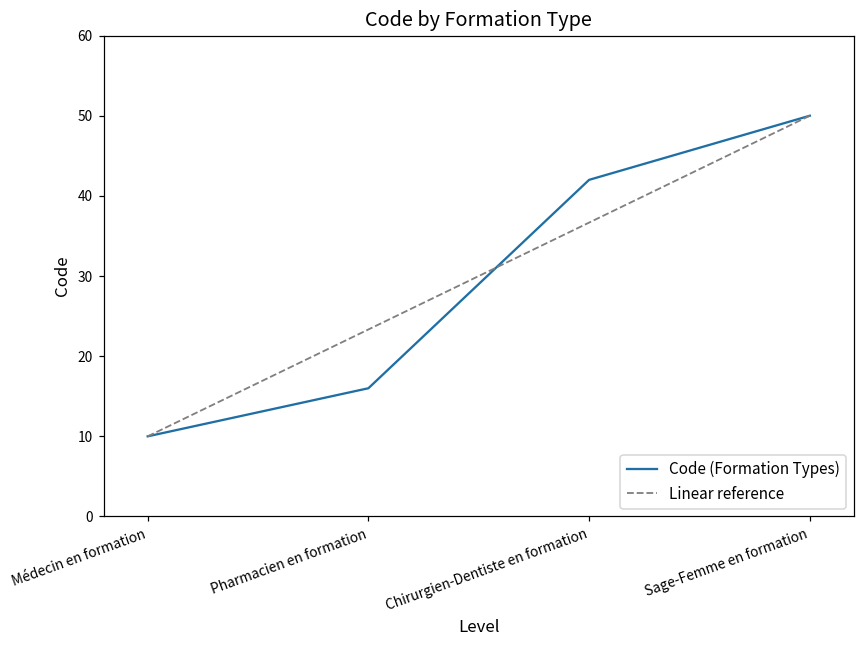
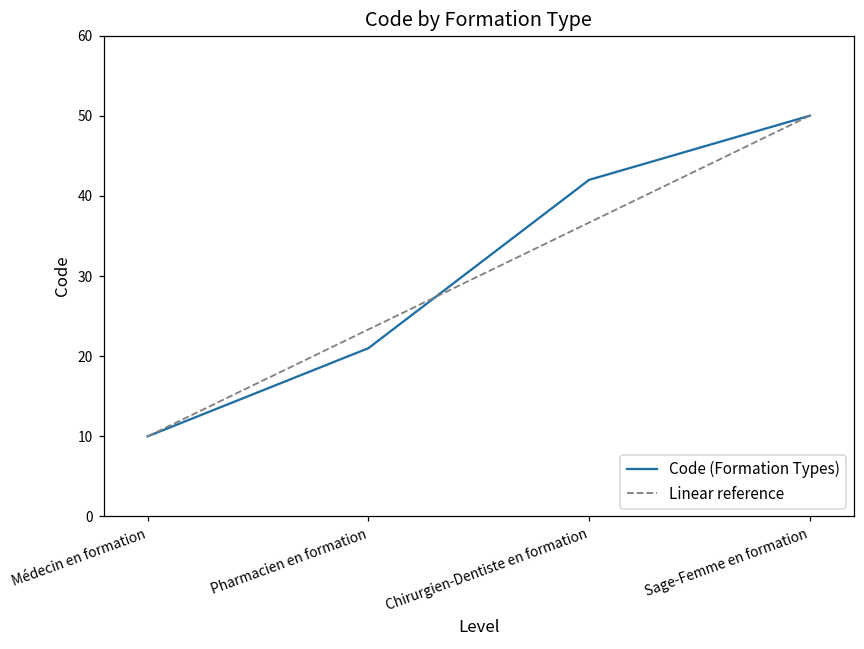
Code (Formation Types), Pharmacien en formation: 16 -> 21
